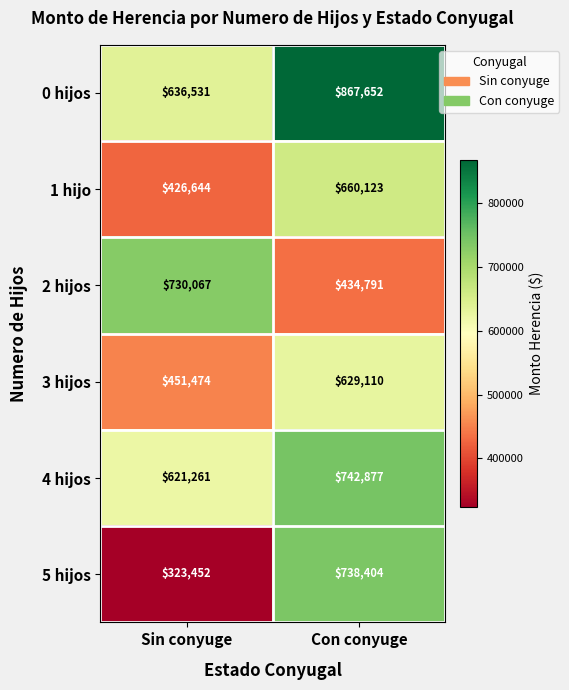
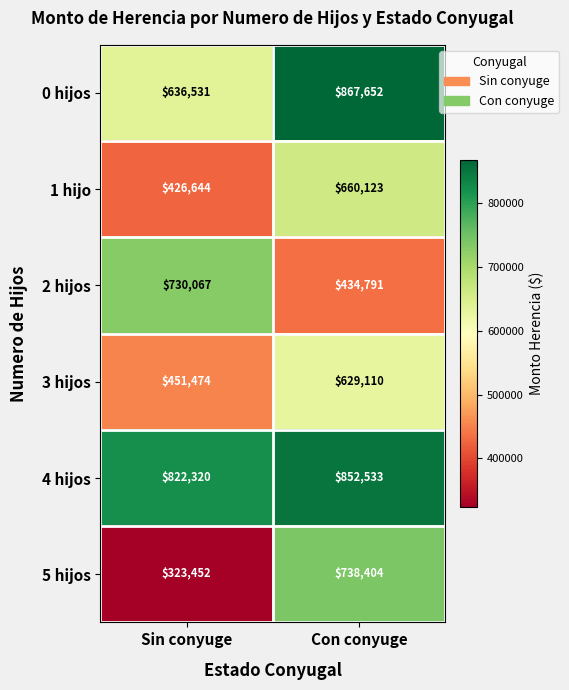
4 hijos, Sin conyuge: $621,261 -> $822,320
4 hijos, Con conyuge: $742,877 -> $852,533
